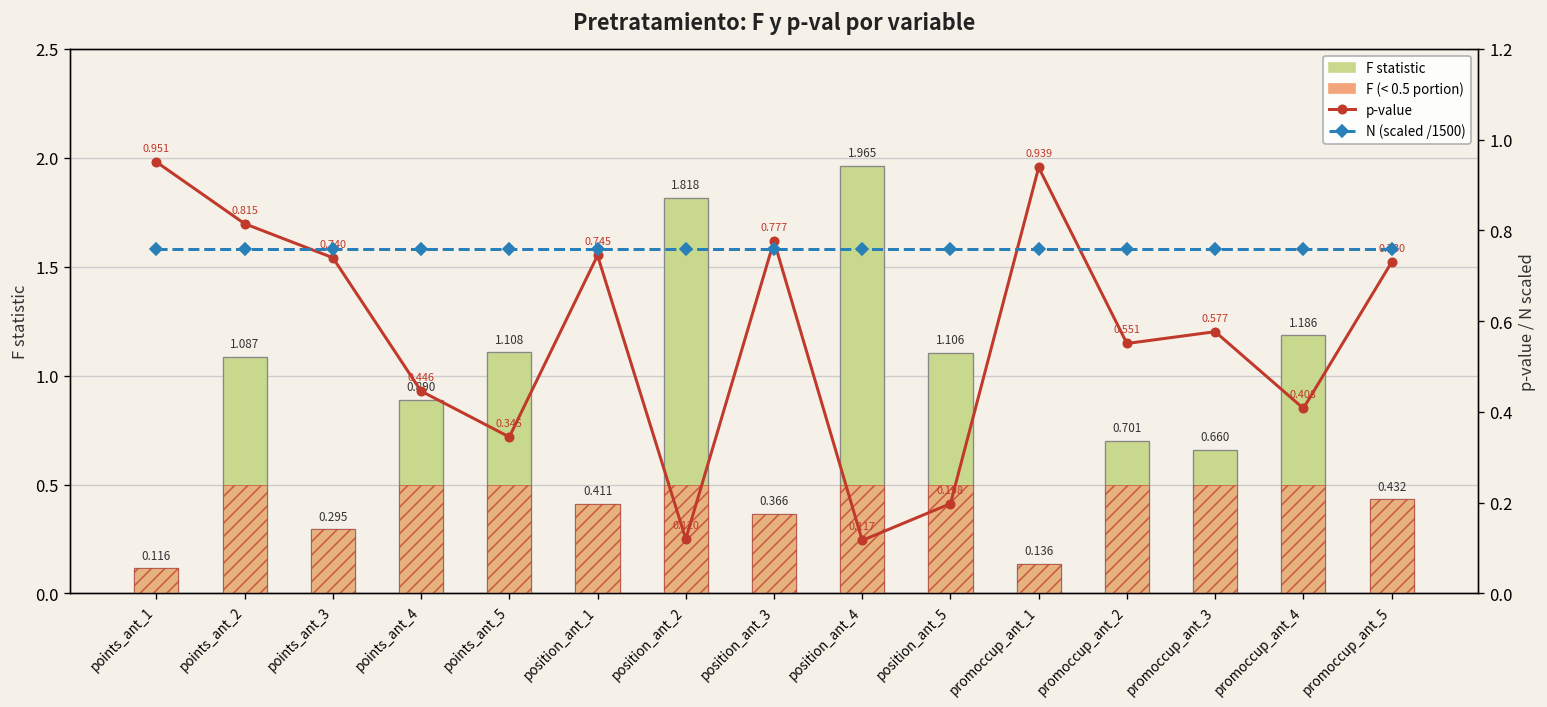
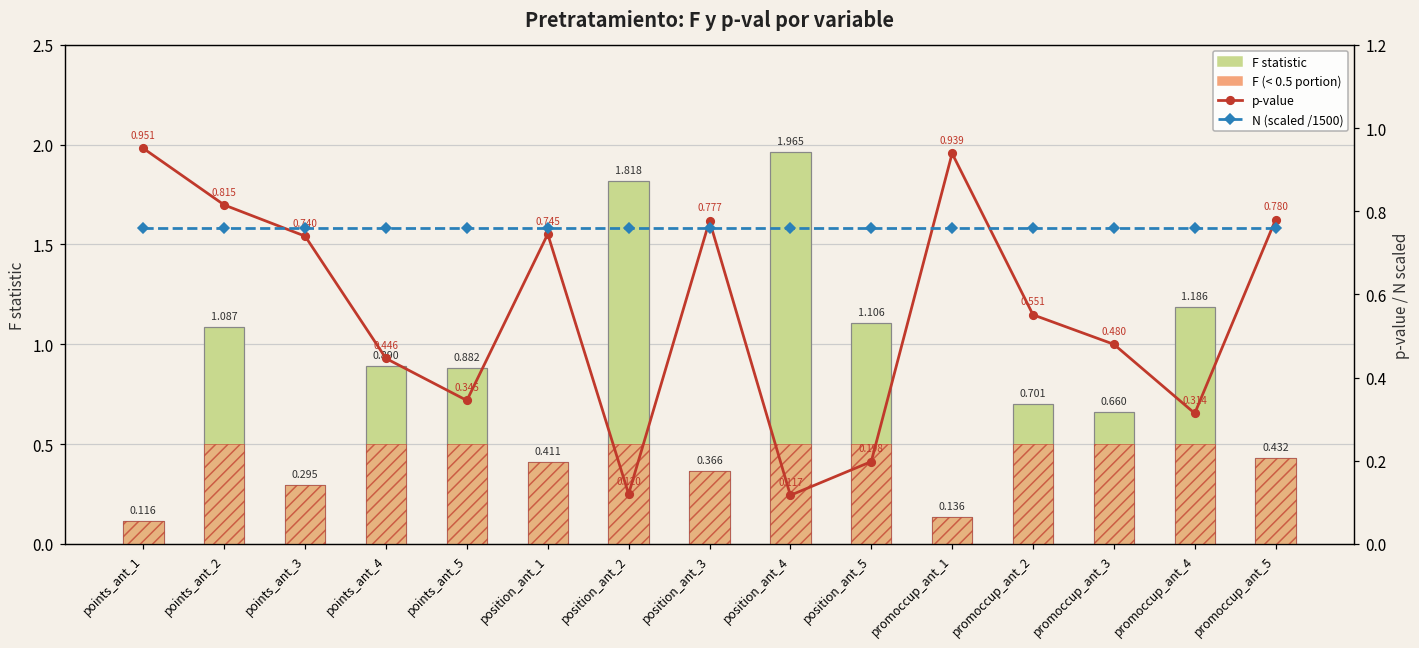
F statistic, points_ant_5: 1.108 -> 0.882
p-value, promoccup_ant_3: 0.577 -> 0.480
p-value, promoccup_ant_4: 0.408 -> 0.314
p-value, promoccup_ant_5: 0.730 -> 0.780
